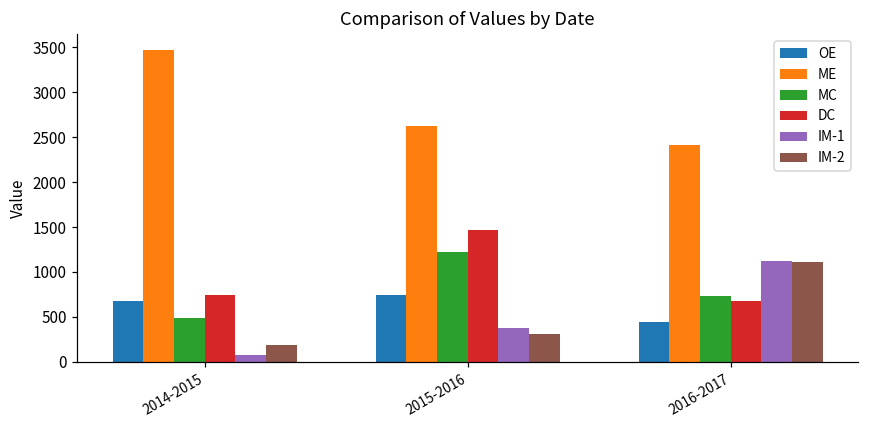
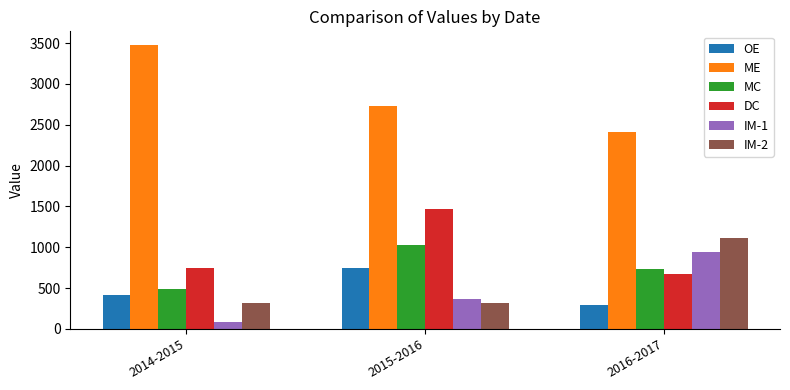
OE, 2014-2015: 700 -> 400
IM-2, 2014-2015: 200 -> 300
ME, 2015-2016: 2600 -> 2700
MC, 2015-2016: 1200 -> 1000
OE, 2016-2017: 400 -> 300
IM-1, 2016-2017: 1100 -> 900
